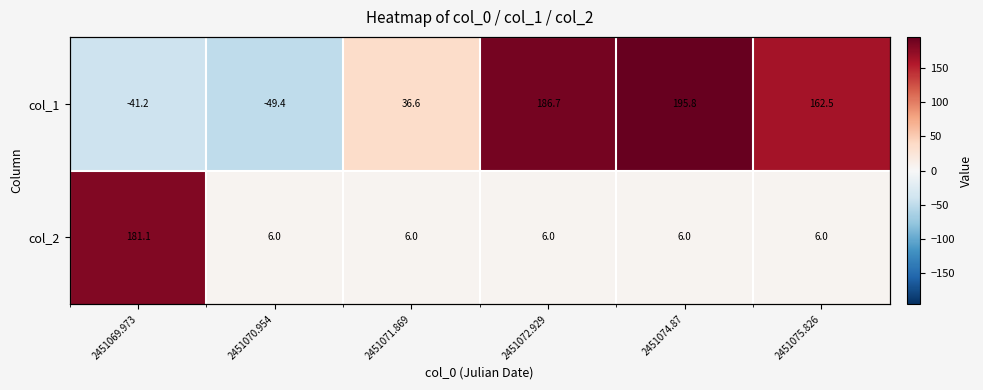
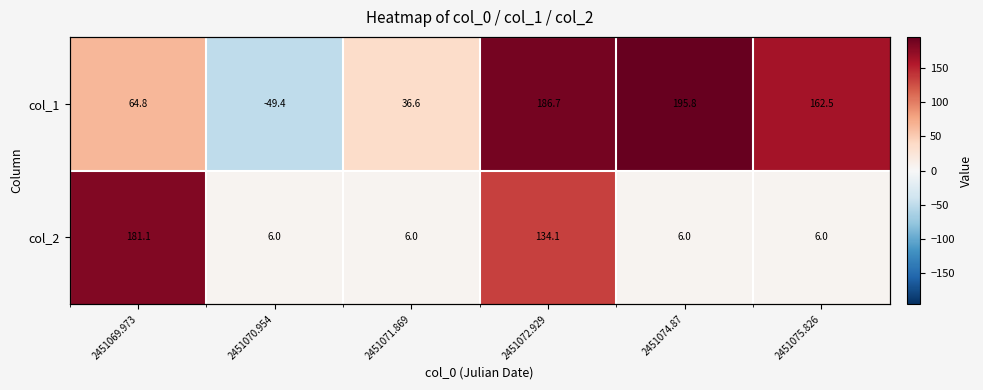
col_1, 2451069.973: -41.2 -> 64.8
col_2, 2451072.929: 6.0 -> 134.1
